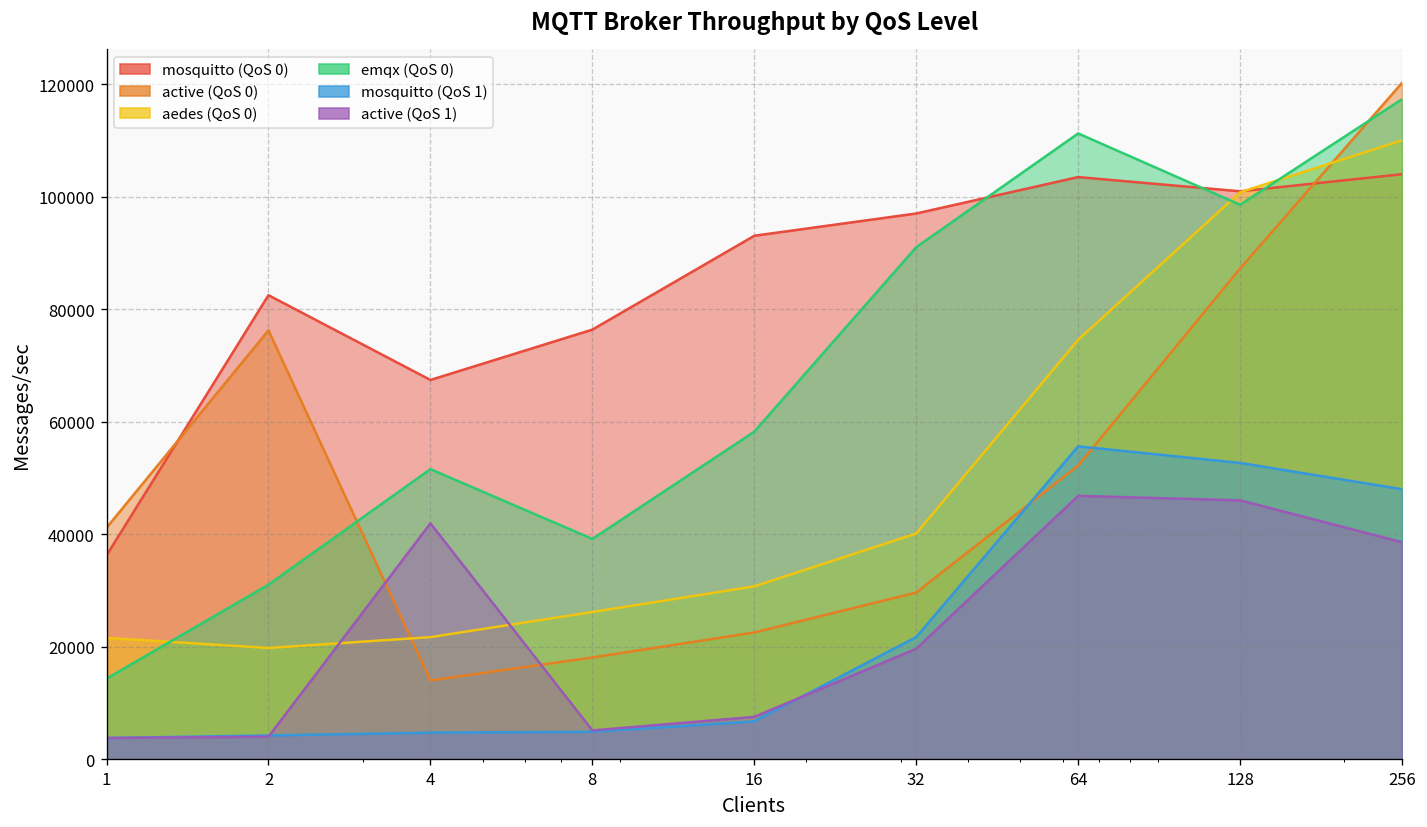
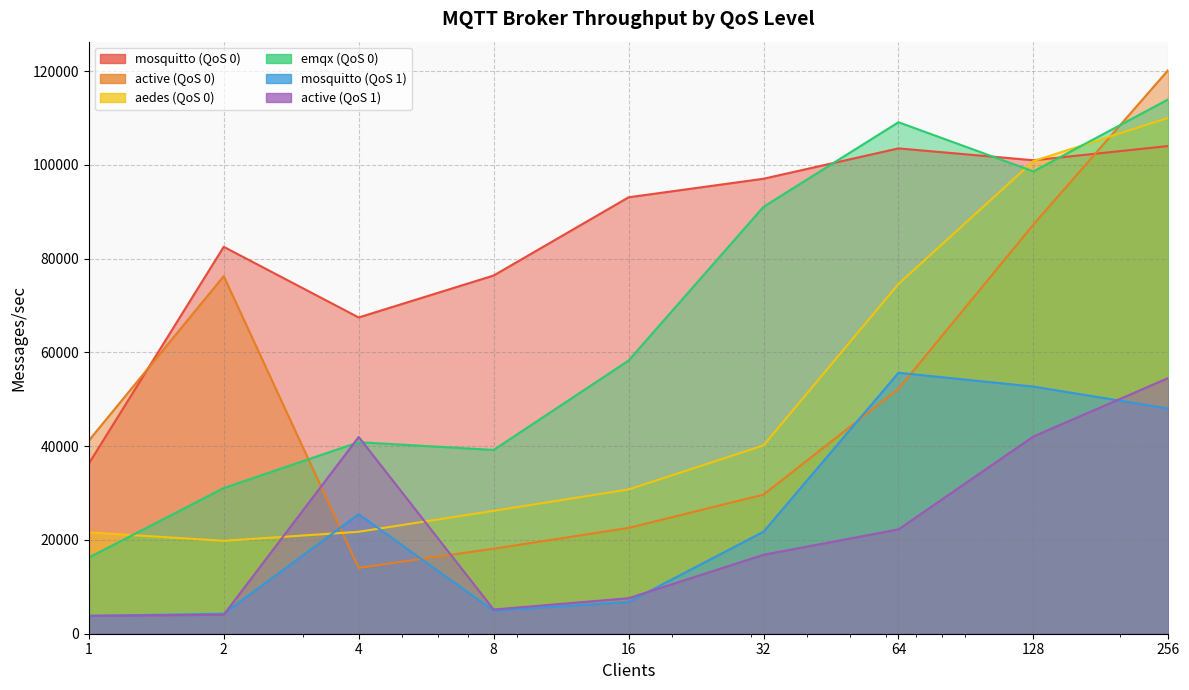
emqx (QoS 0), 1: 14000 -> 16000
emqx (QoS 0), 4: 52000 -> 41000
mosquitto (QoS 1), 4: 5000 -> 26000
active (QoS 1), 32: 20000 -> 17000
emqx (QoS 0), 64: 111000 -> 109000
active (QoS 1), 64: 47000 -> 22000
active (QoS 1), 128: 46000 -> 42000
emqx (QoS 0), 256: 117000 -> 114000
active (QoS 1), 256: 39000 -> 55000
